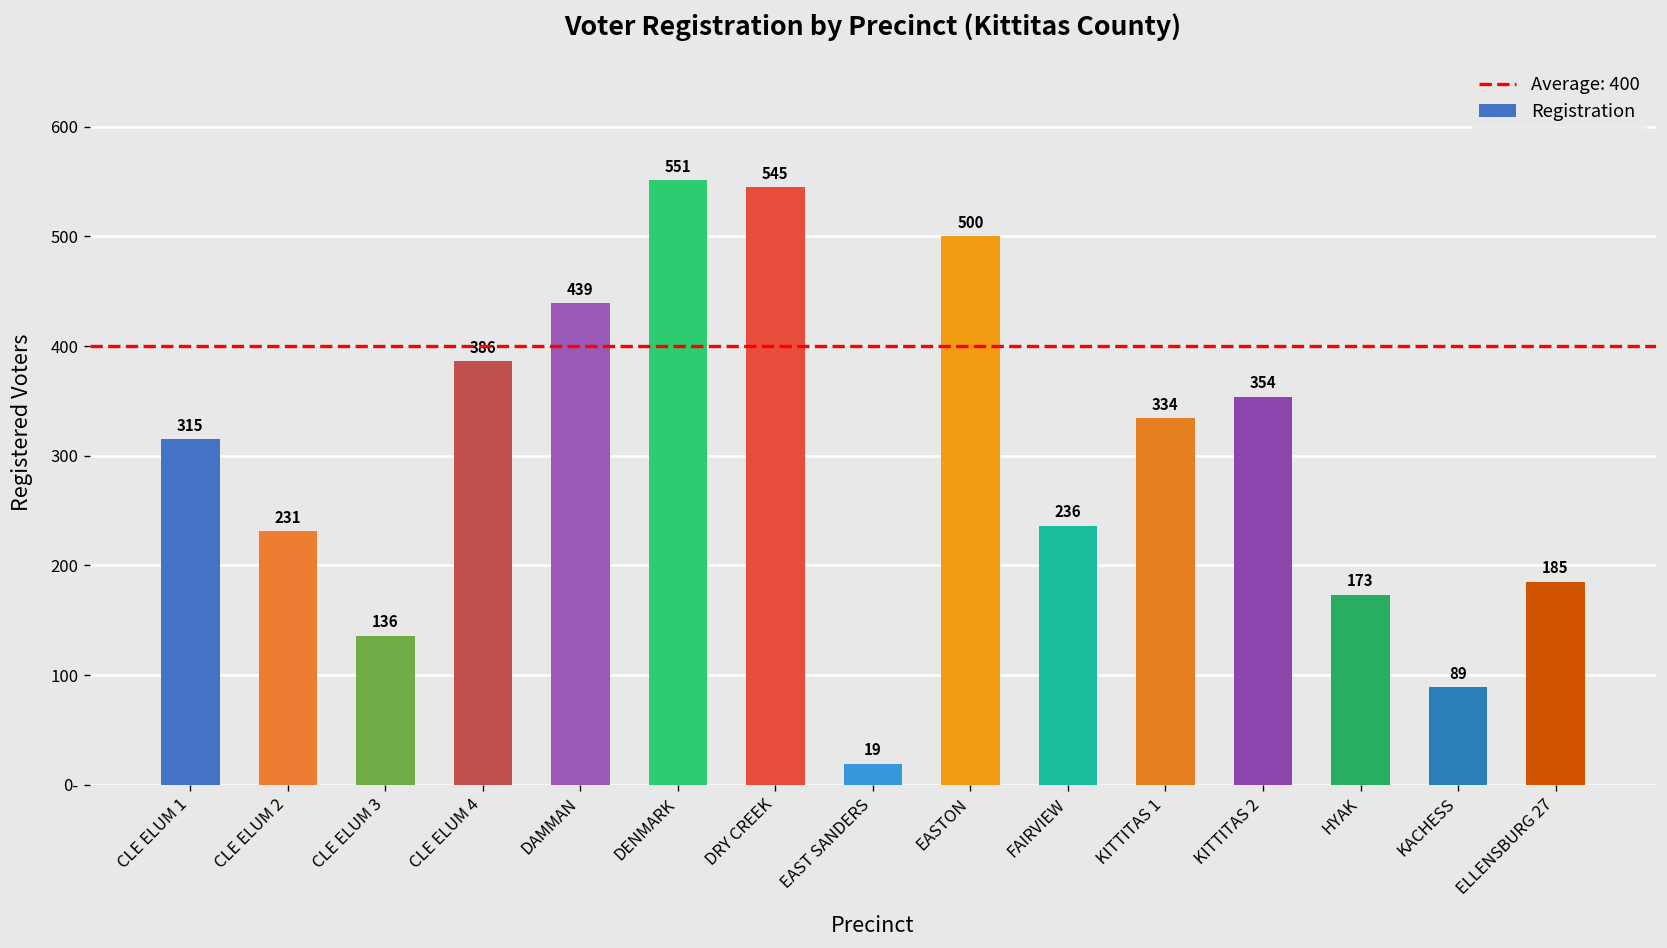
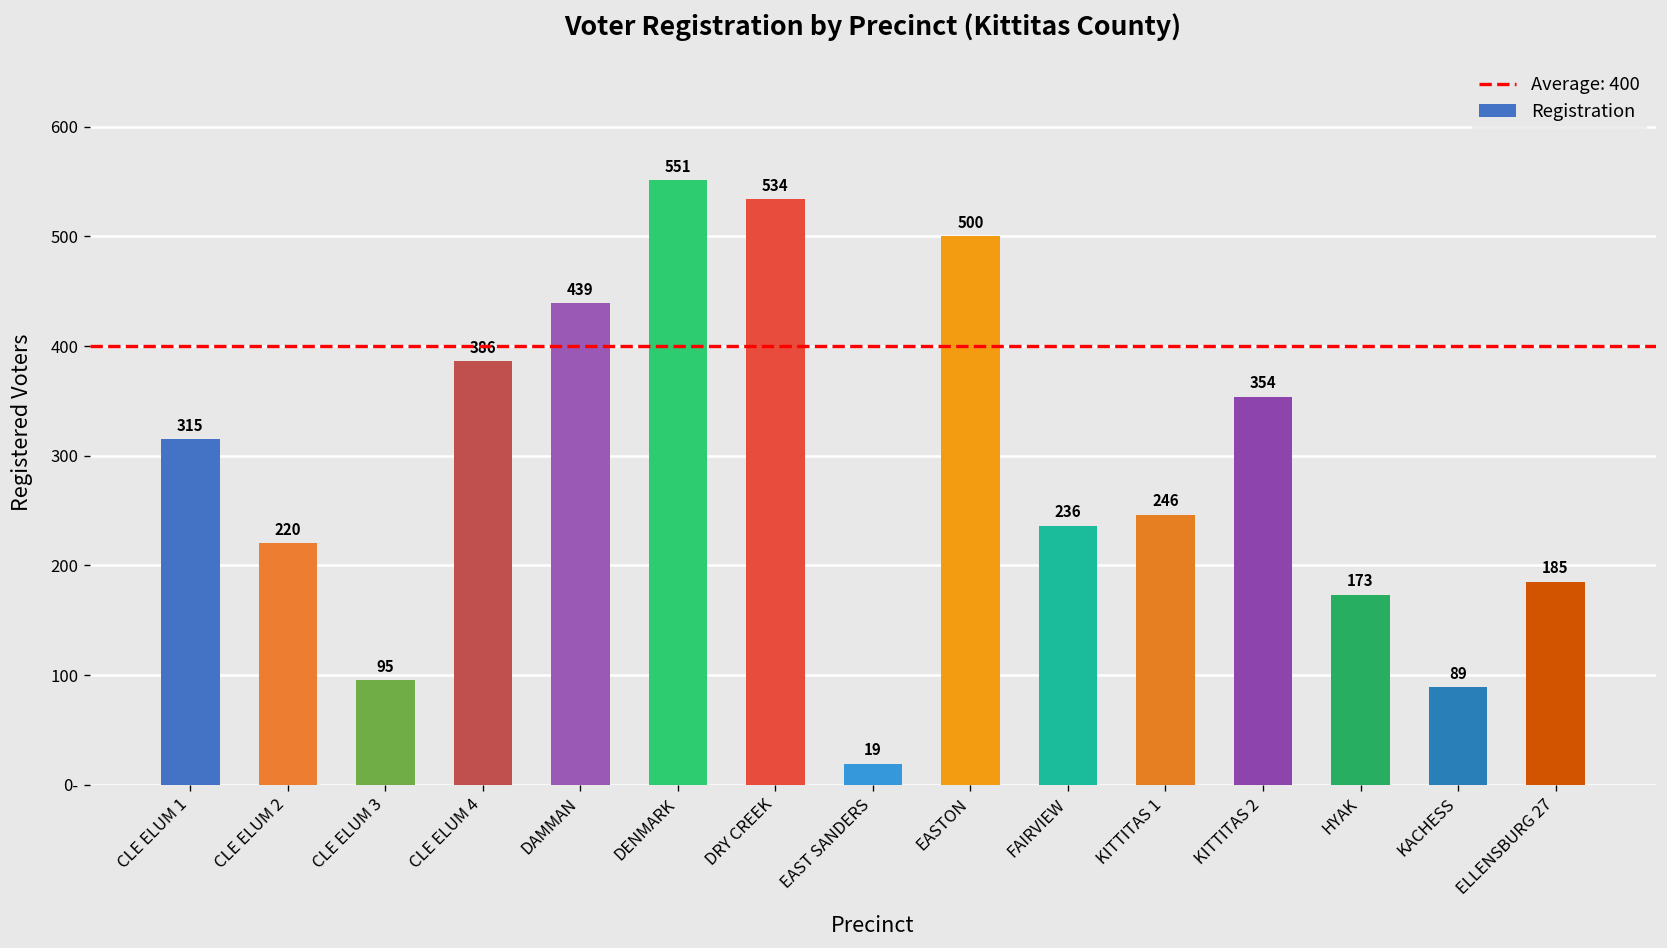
CLE ELUM 2: 231 -> 220
CLE ELUM 3: 136 -> 95
DRY CREEK: 545 -> 534
KITTITAS 1: 334 -> 246
